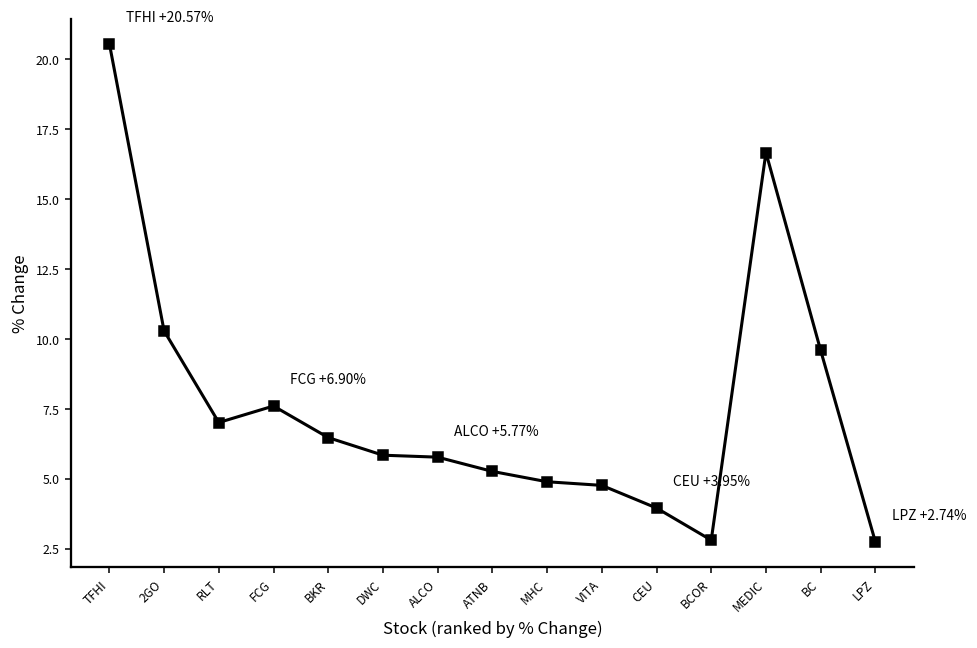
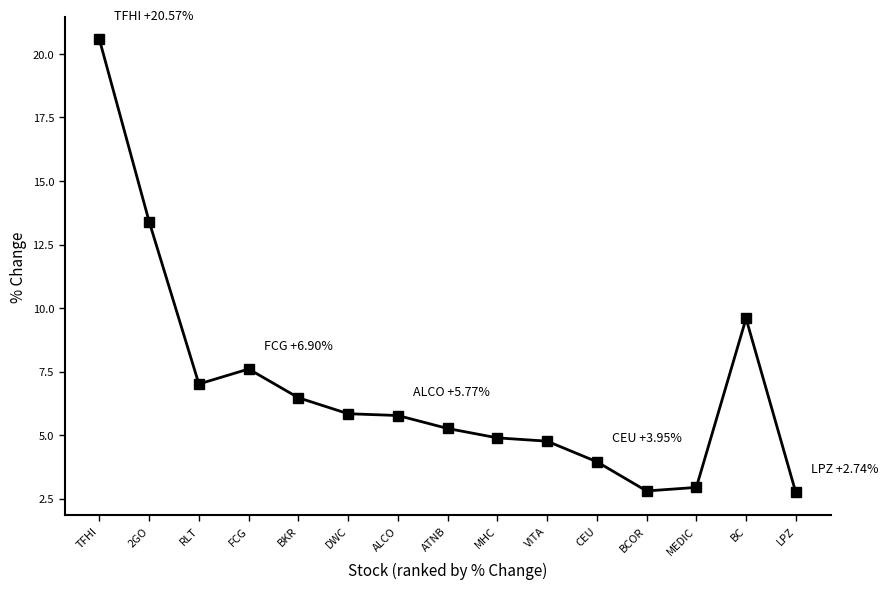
2GO: 10.3 -> 13.4
MEDIC: 16.7 -> 2.9
